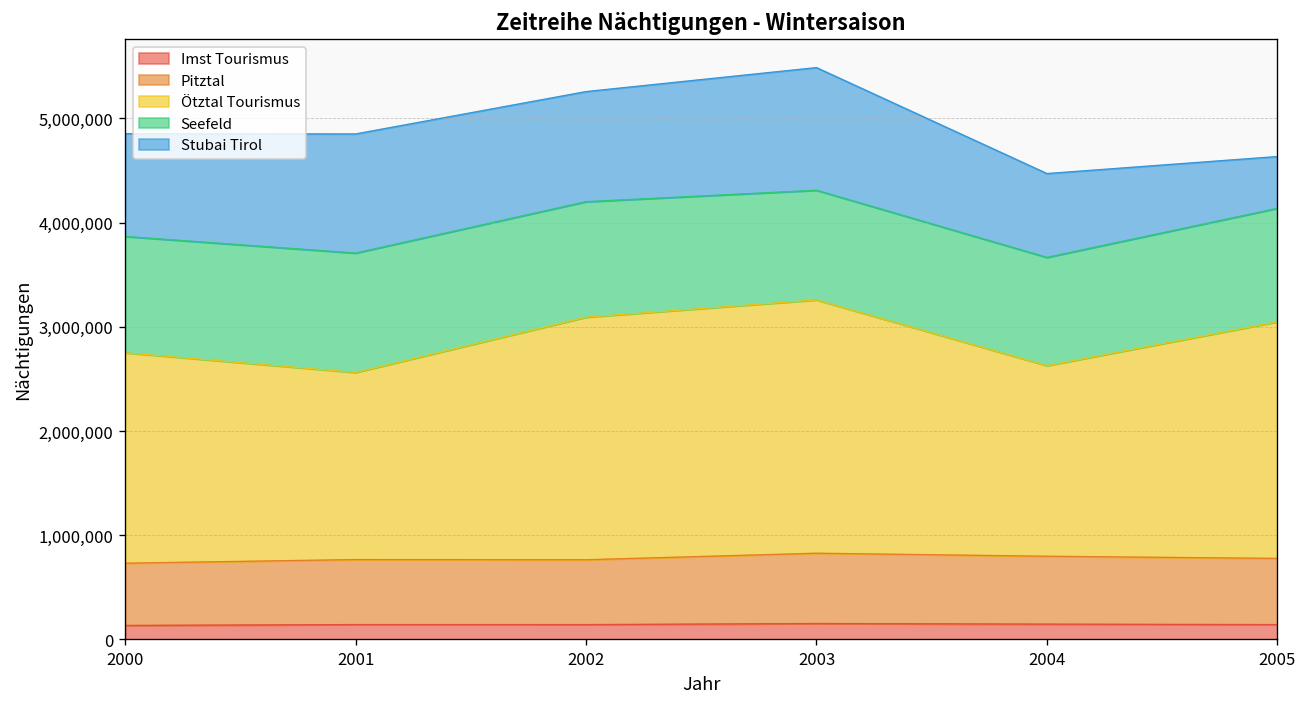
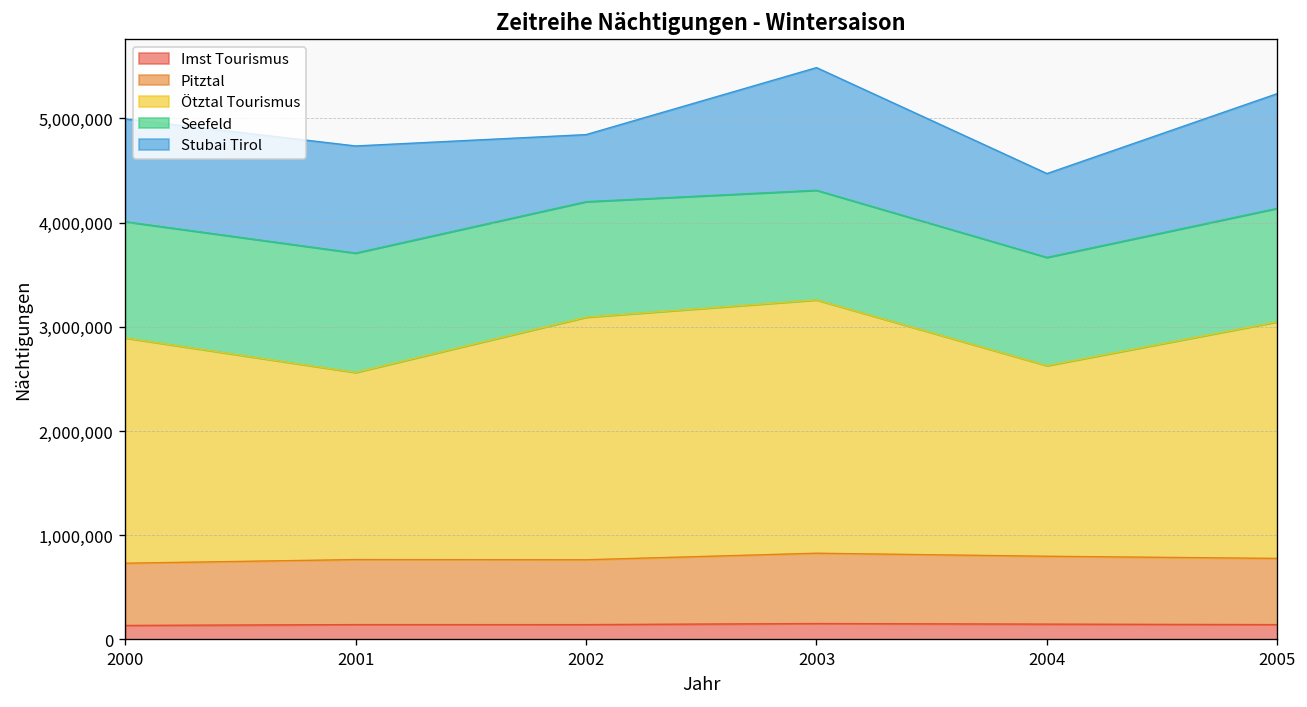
Ötztal Tourismus, 2000: 2,000,000 -> 2,200,000
Stubai Tirol, 2001: 1,100,000 -> 1,000,000
Stubai Tirol, 2002: 1,100,000 -> 600,000
Stubai Tirol, 2005: 500,000 -> 1,100,000
